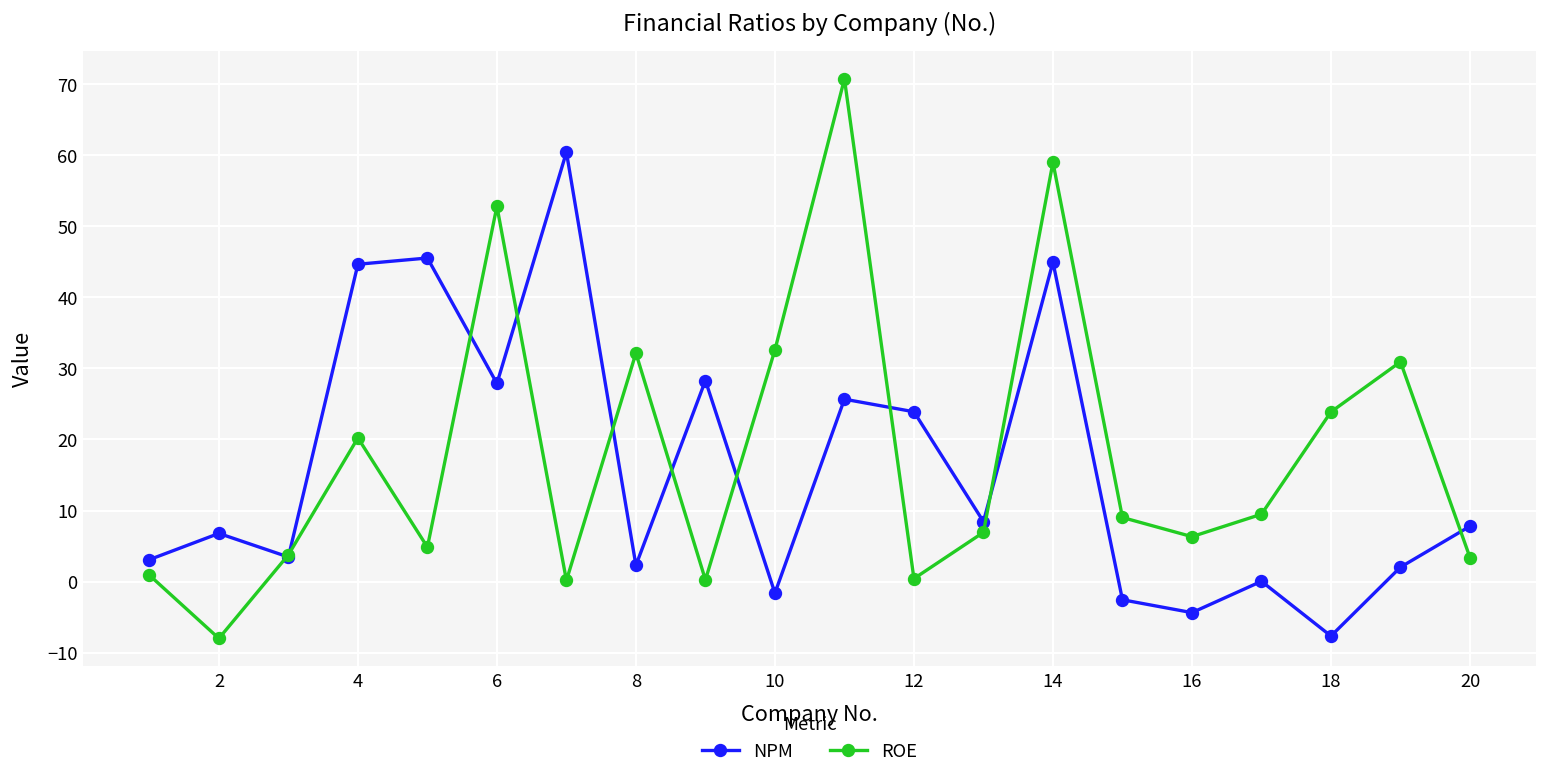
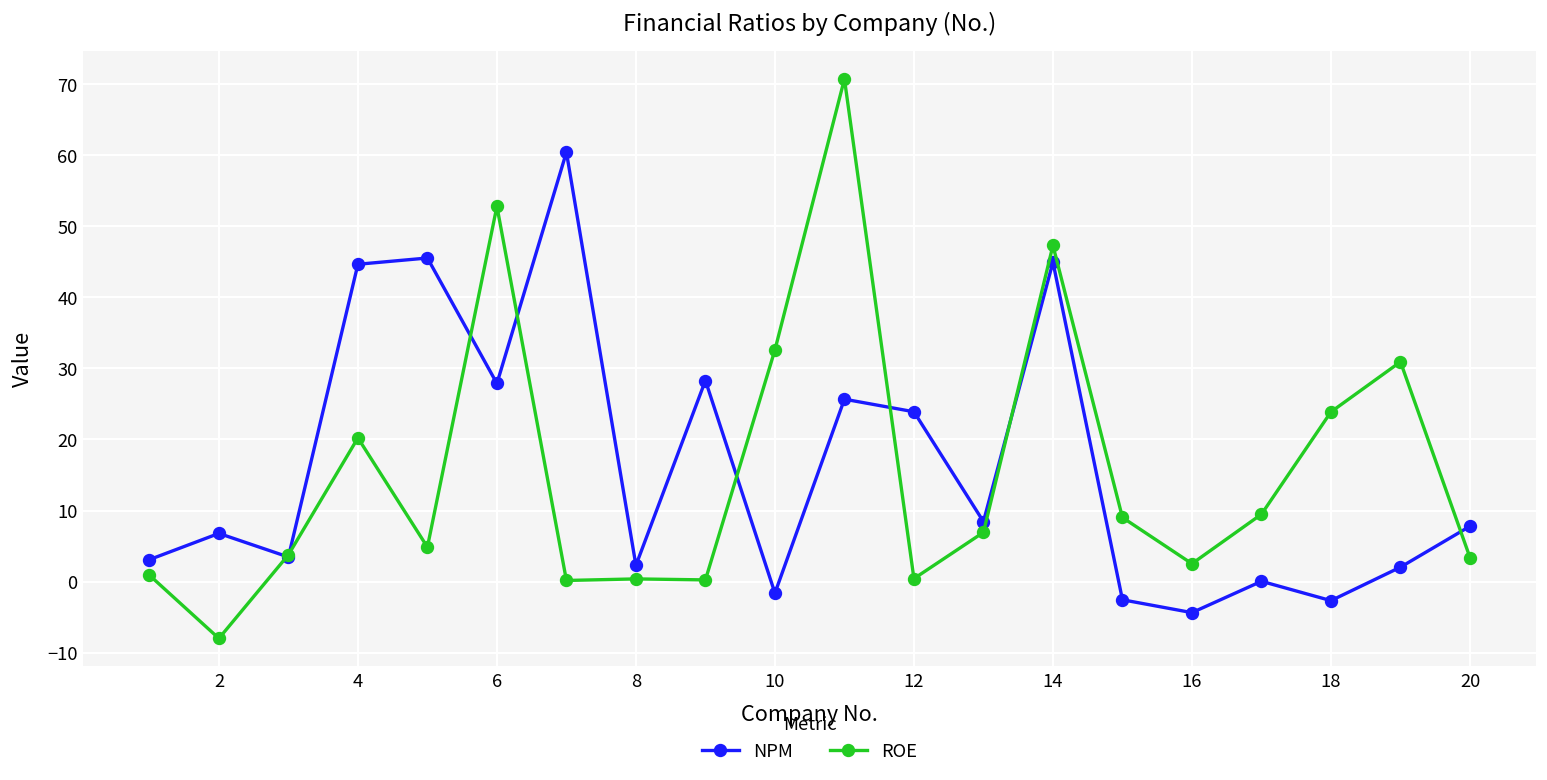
ROE, 8: 32 -> 0
ROE, 14: 59 -> 47
ROE, 16: 6 -> 3
NPM, 18: -8 -> -3
